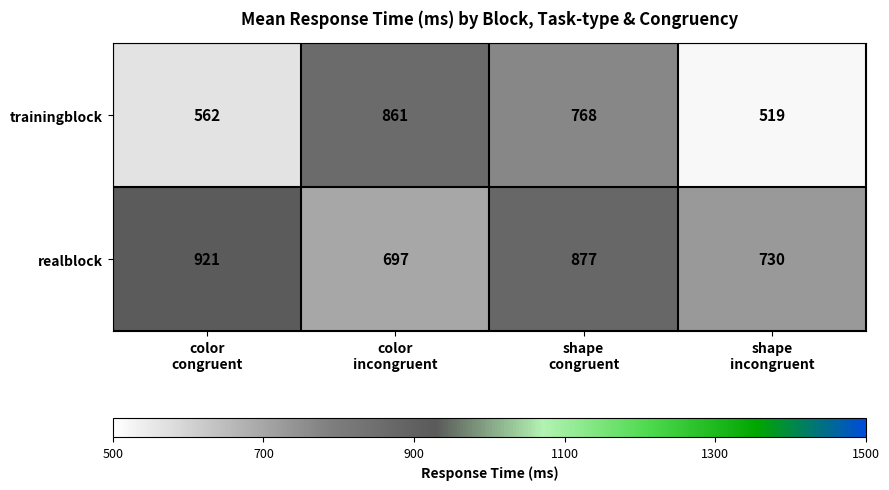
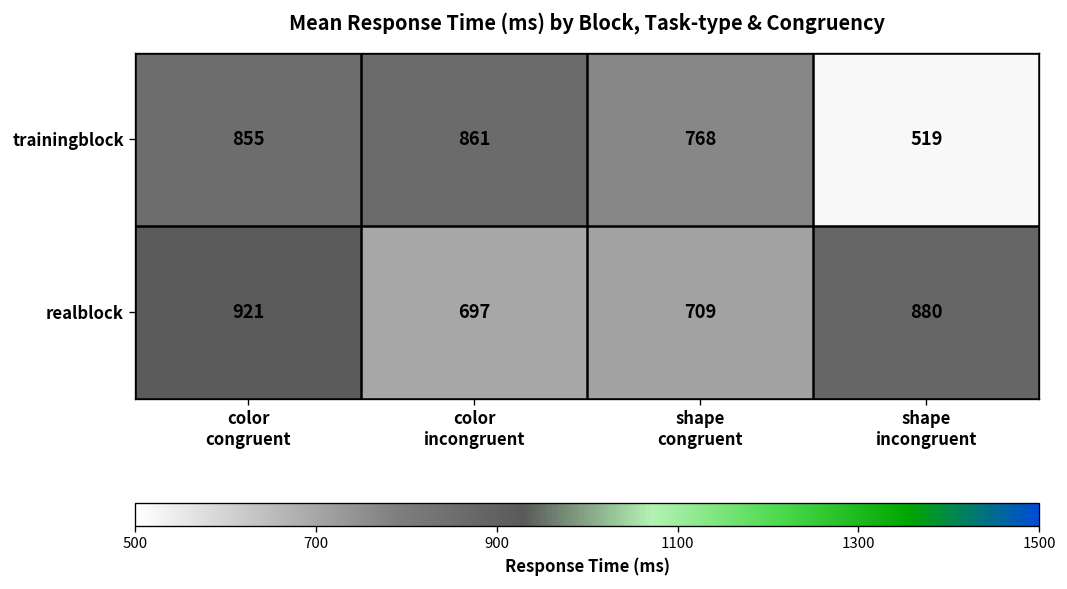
trainingblock, color congruent: 562 -> 855
realblock, shape congruent: 877 -> 709
realblock, shape incongruent: 730 -> 880
